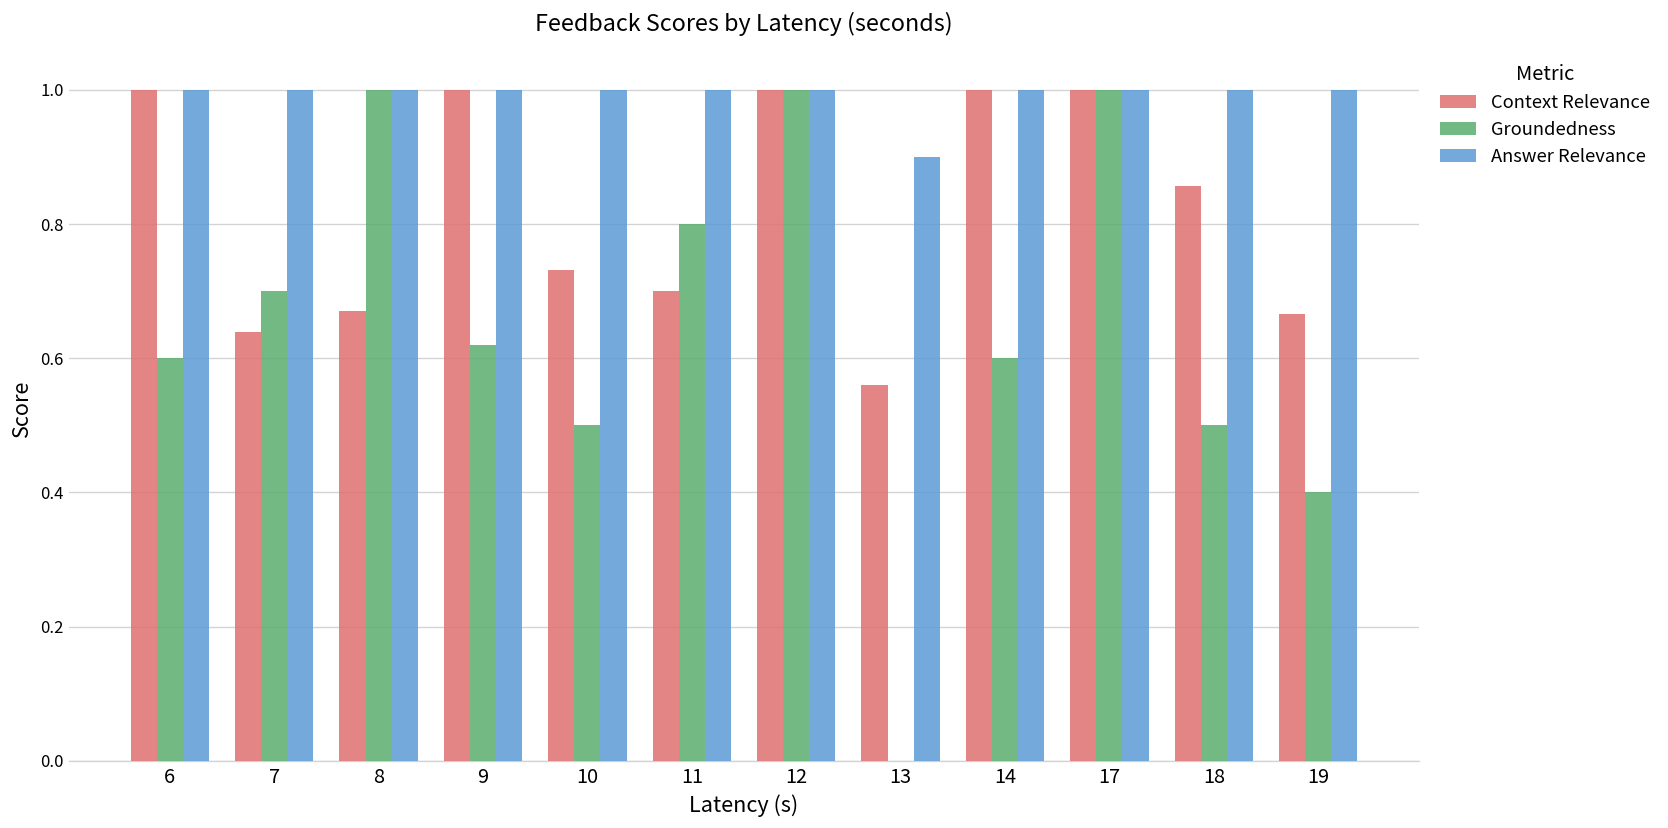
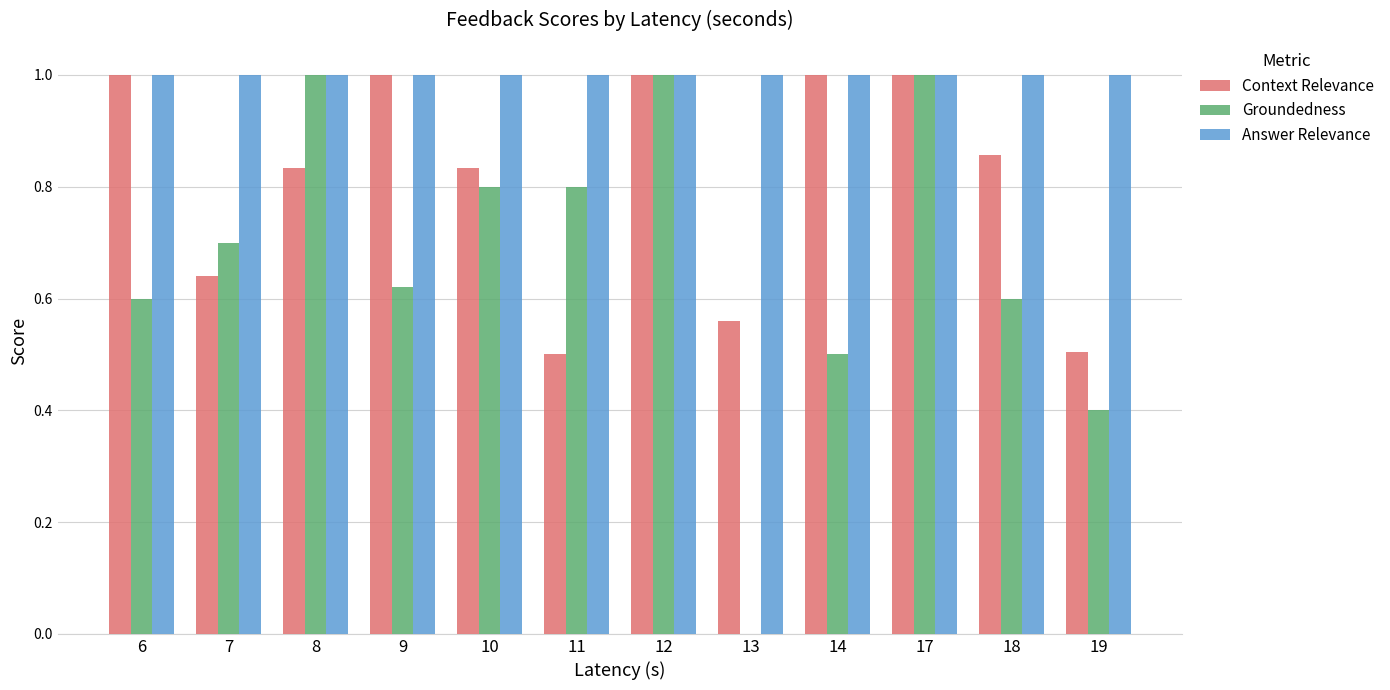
Context Relevance, 8: 0.67 -> 0.83
Context Relevance, 10: 0.73 -> 0.83
Groundedness, 10: 0.5 -> 0.8
Context Relevance, 11: 0.7 -> 0.5
Answer Relevance, 13: 0.9 -> 1.0
Groundedness, 14: 0.6 -> 0.5
Groundedness, 18: 0.5 -> 0.6
Context Relevance, 19: 0.67 -> 0.50
